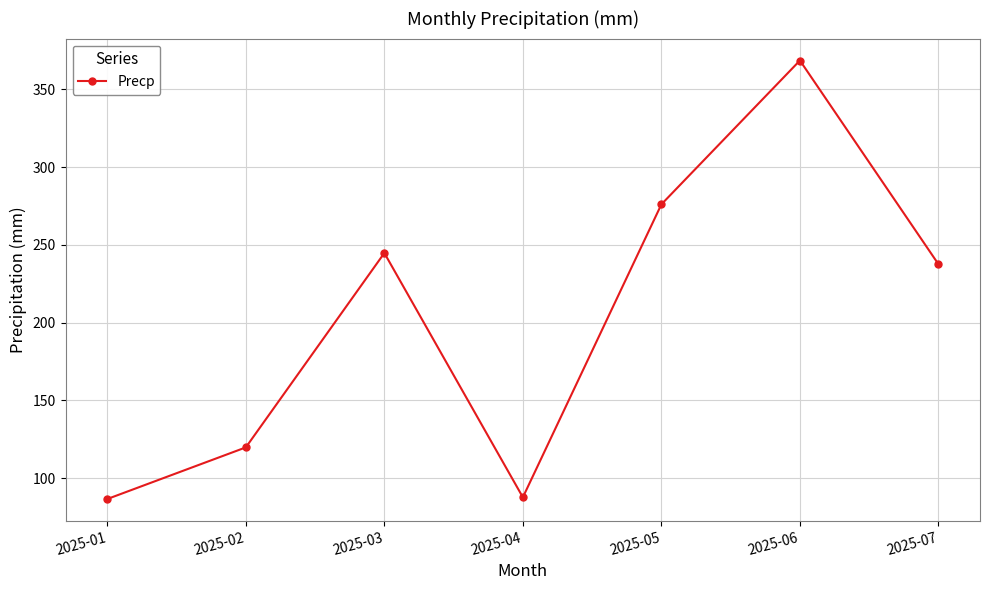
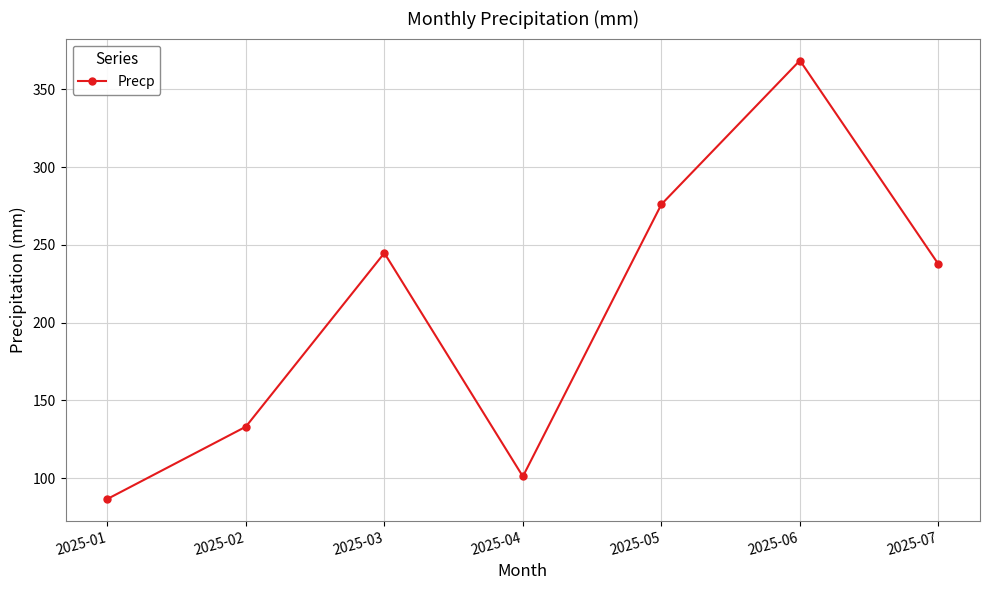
2025-02: 120 -> 133
2025-04: 88 -> 101
